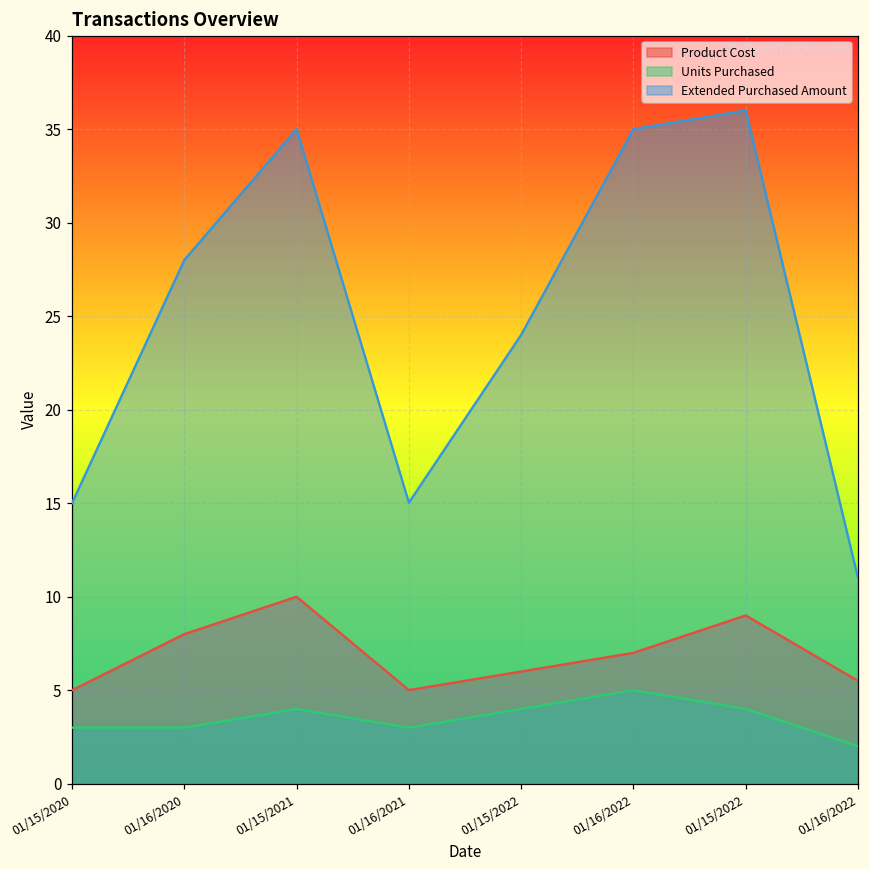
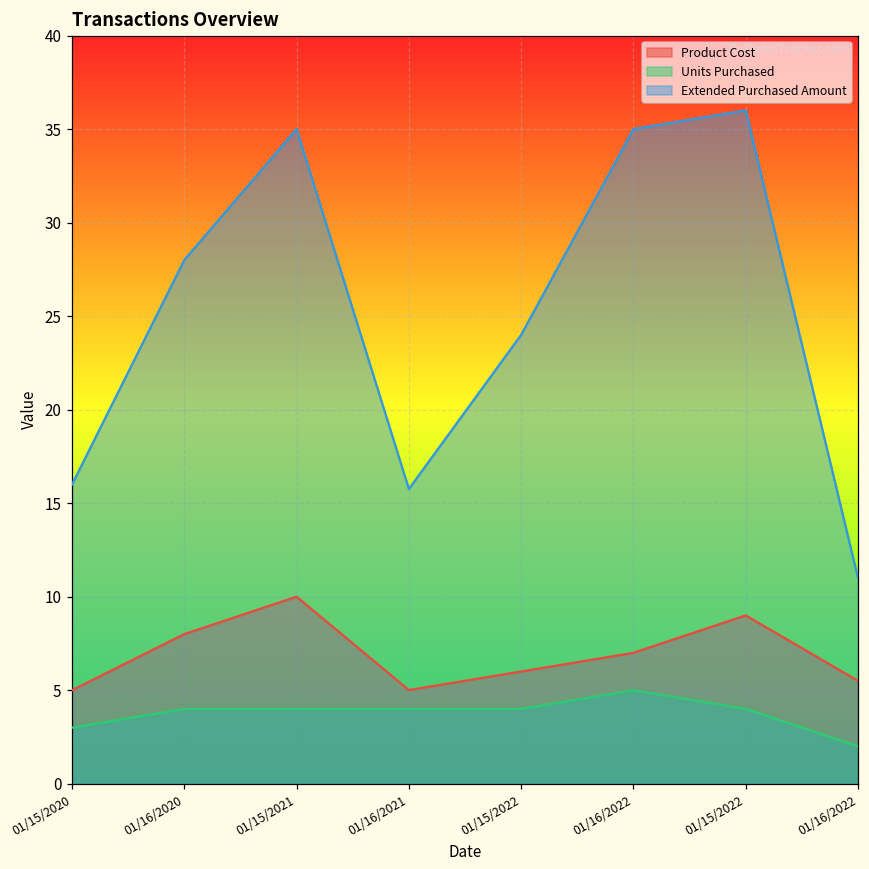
Extended Purchased Amount, 01/15/2020: 15 -> 16
Units Purchased, 01/16/2020: 3 -> 4
Units Purchased, 01/16/2021: 3 -> 4
Extended Purchased Amount, 01/16/2021: 15.0 -> 15.8
